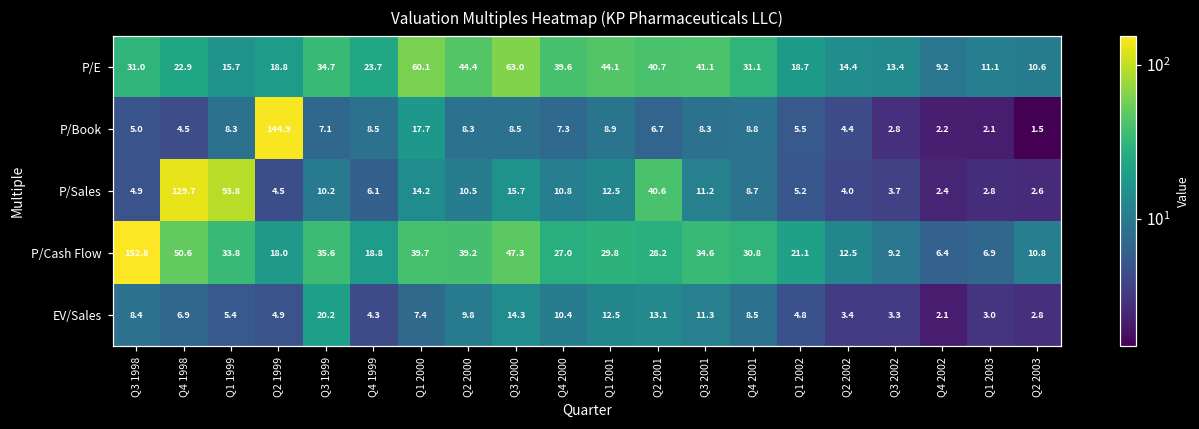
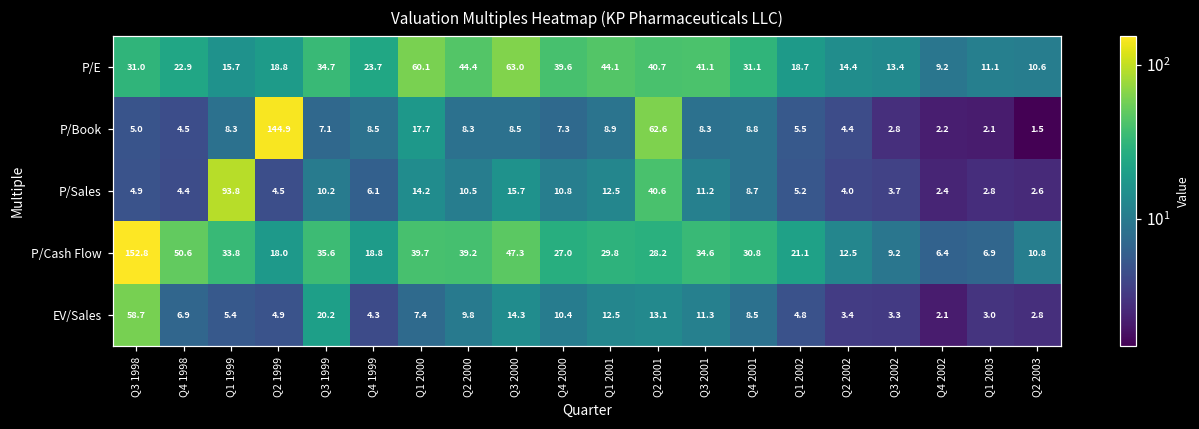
P/Book, Q2 2001: 6.7 -> 62.6
P/Sales, Q4 1998: 129.7 -> 4.4
EV/Sales, Q3 1998: 8.4 -> 58.7
